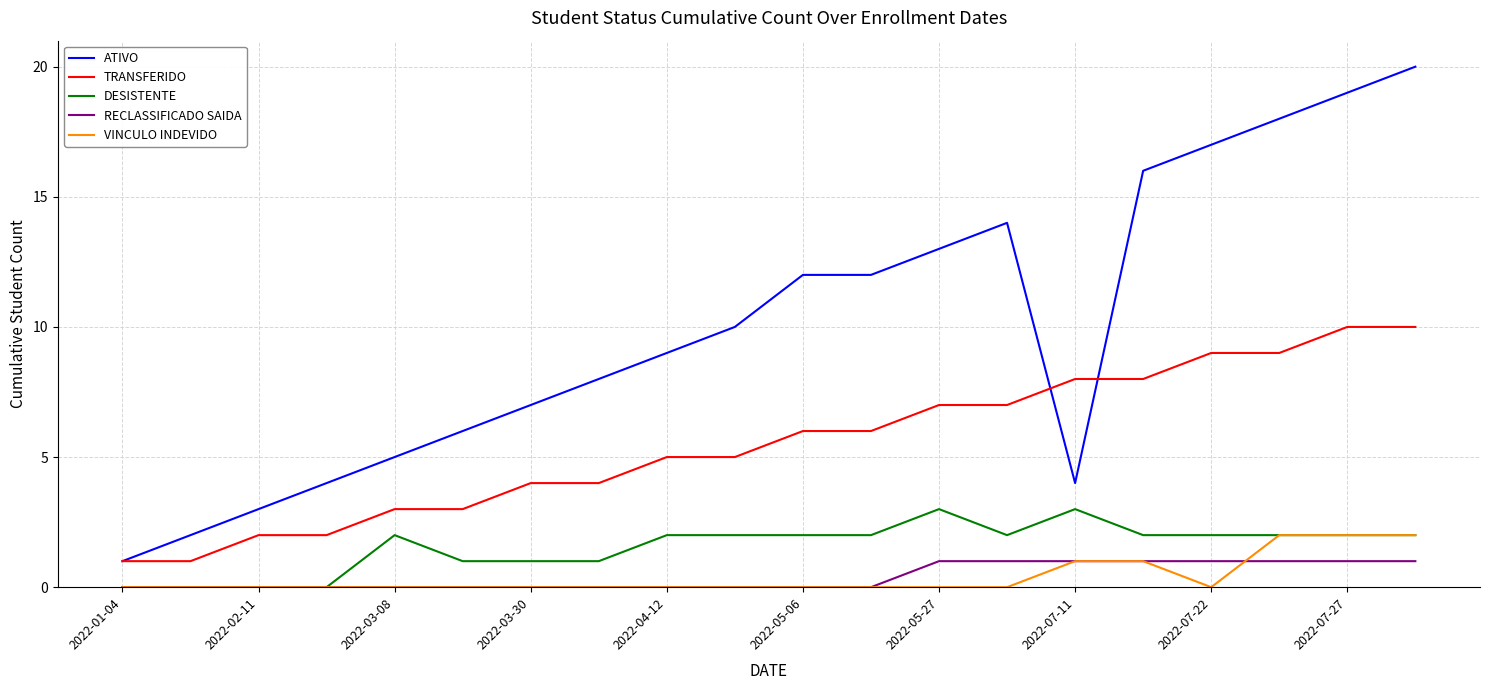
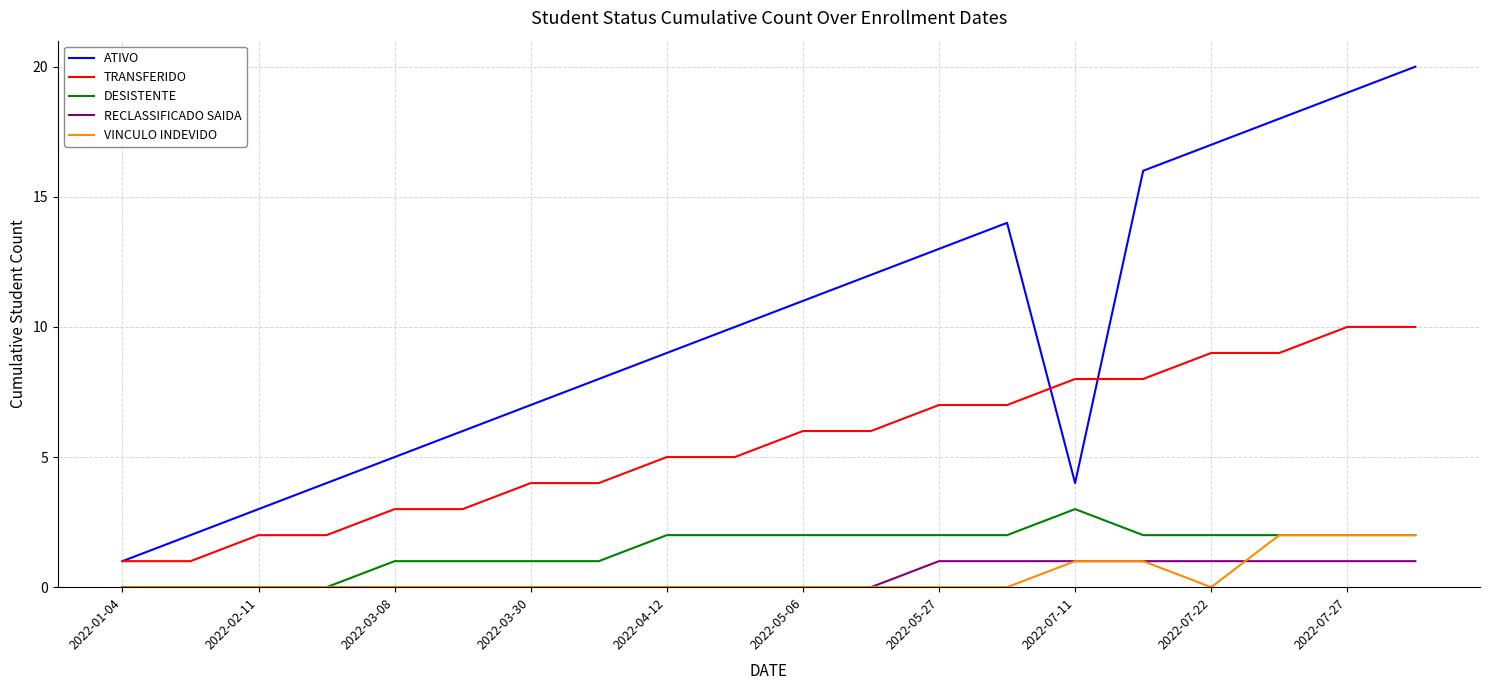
DESISTENTE, 2022-03-08: 2 -> 1
ATIVO, 2022-05-06: 12 -> 11
DESISTENTE, 2022-05-27: 3 -> 2
